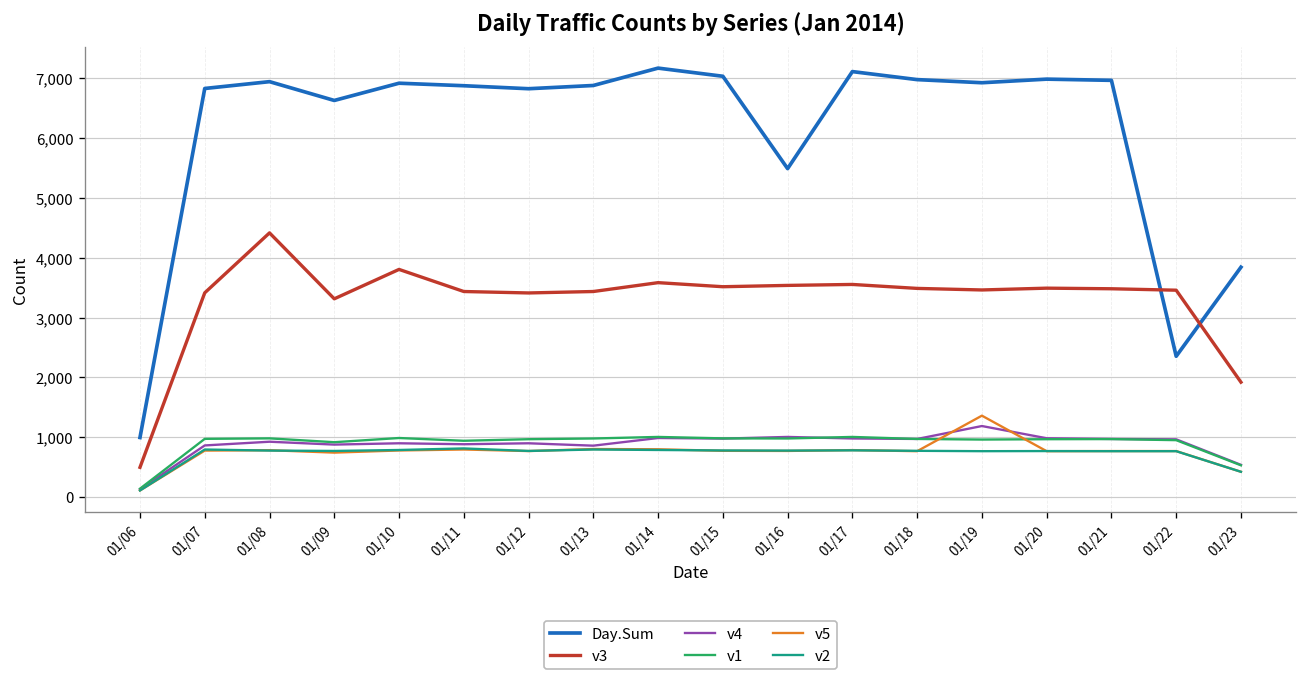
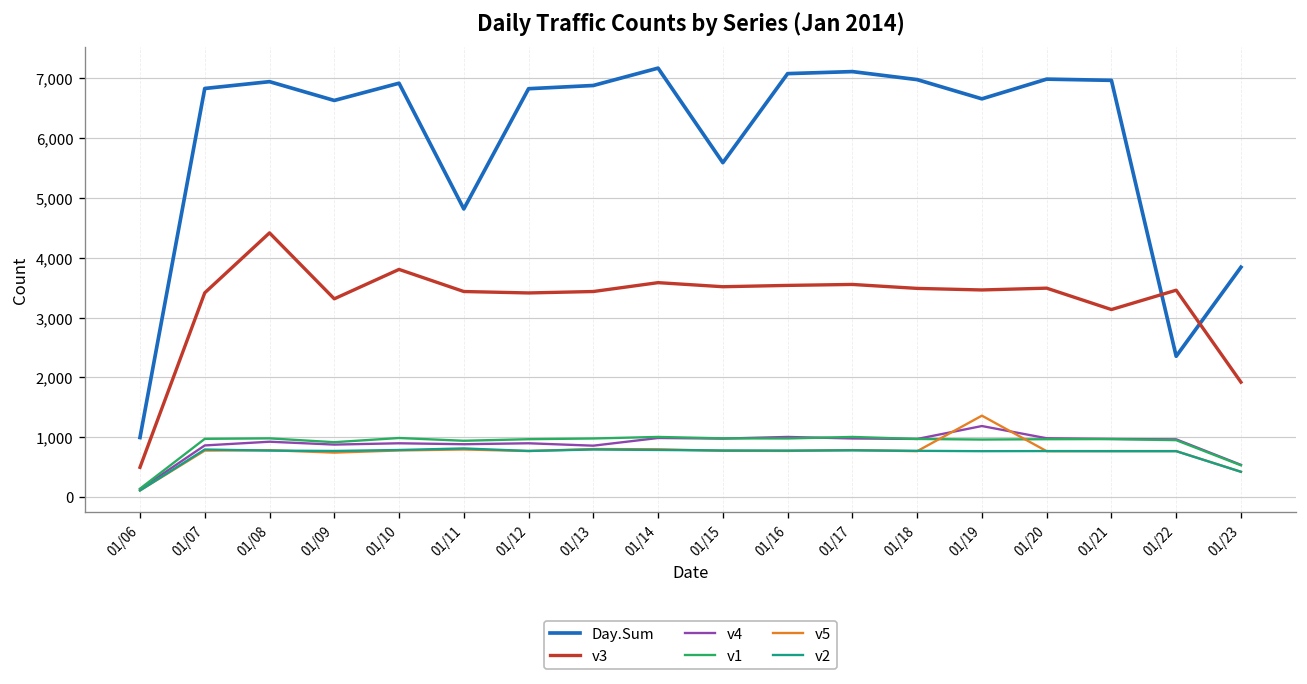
Day.Sum, 01/11: 6,900 -> 4,800
Day.Sum, 01/15: 7,000 -> 5,600
Day.Sum, 01/16: 5,500 -> 7,100
Day.Sum, 01/19: 6,900 -> 6,700
v3, 01/21: 3,500 -> 3,100
